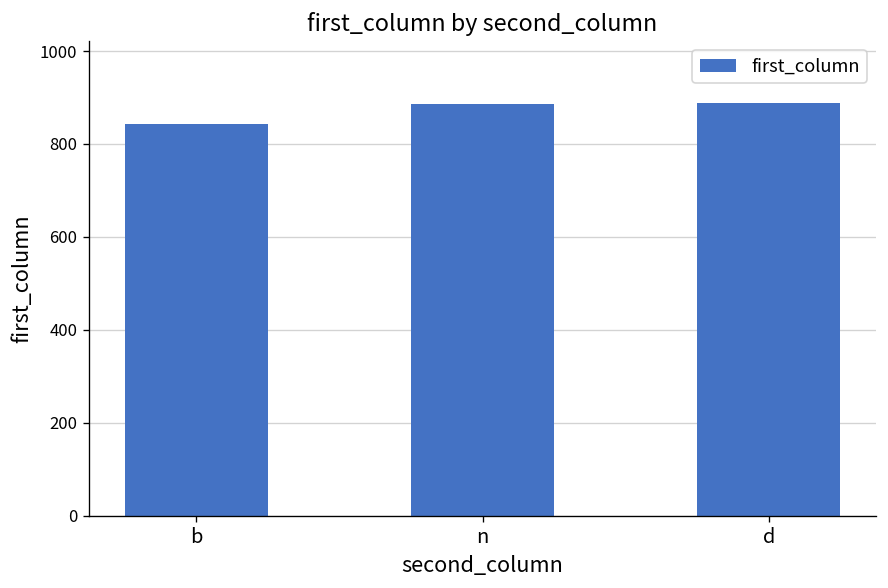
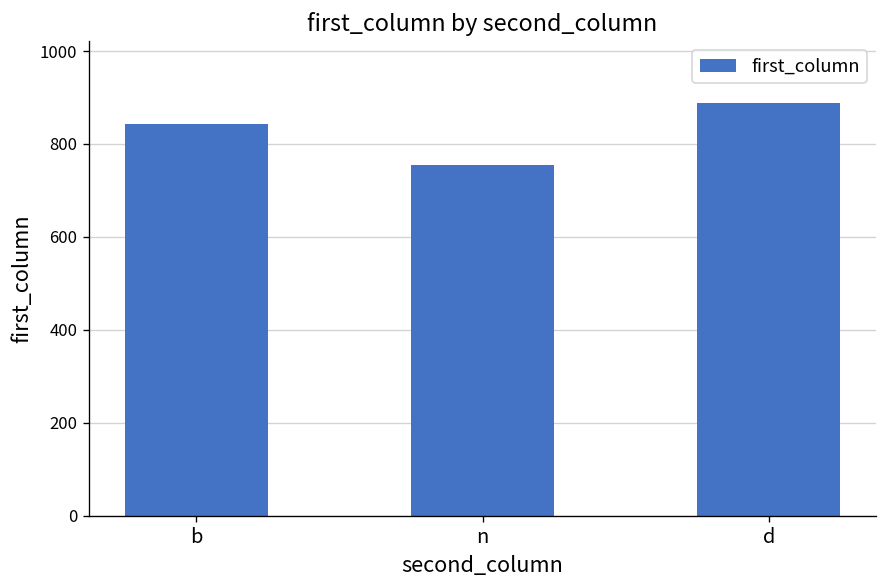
n: 890 -> 750
